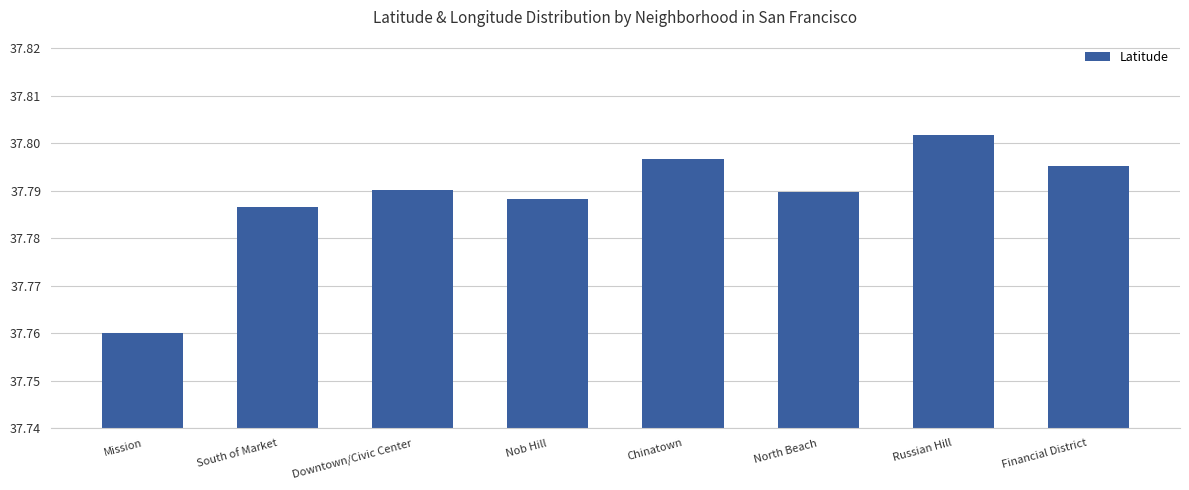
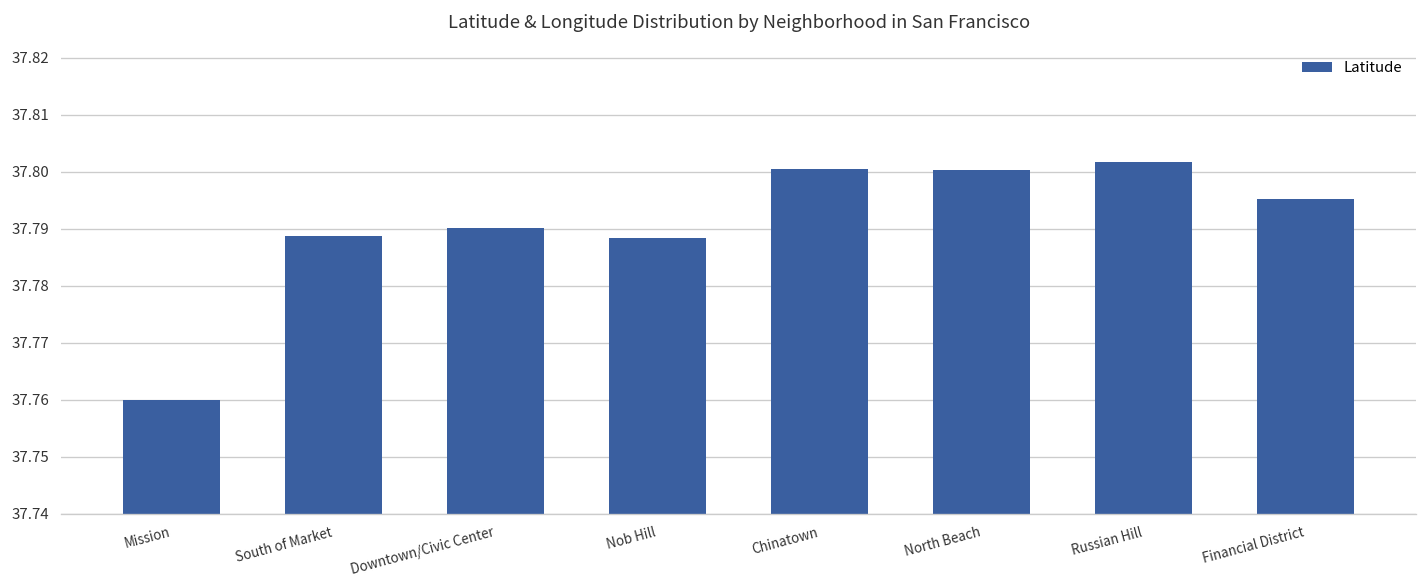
South of Market: 37.787 -> 37.789
Chinatown: 37.797 -> 37.801
North Beach: 37.790 -> 37.800
